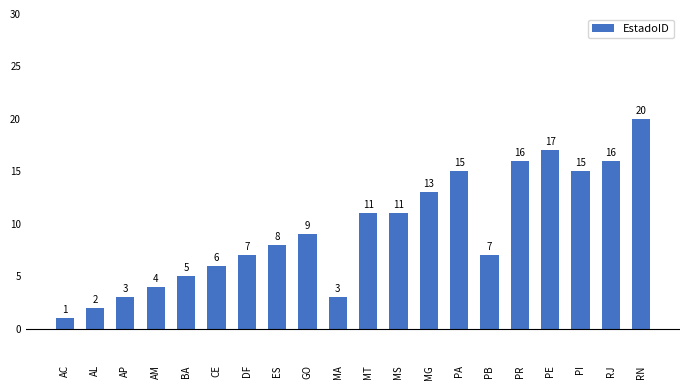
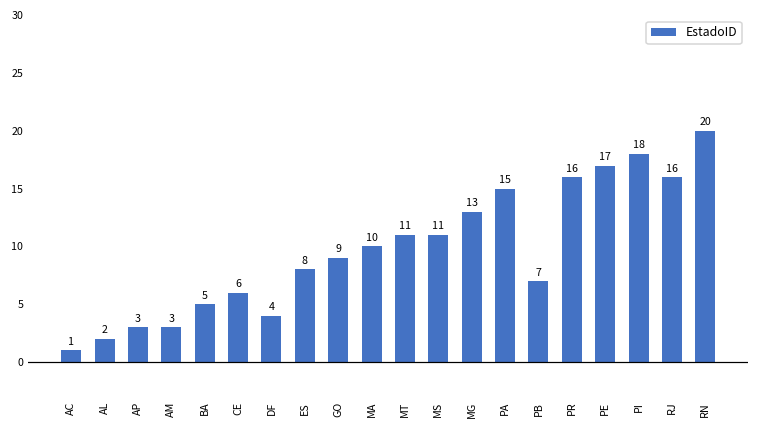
AM: 4 -> 3
DF: 7 -> 4
MA: 3 -> 10
PI: 15 -> 18
